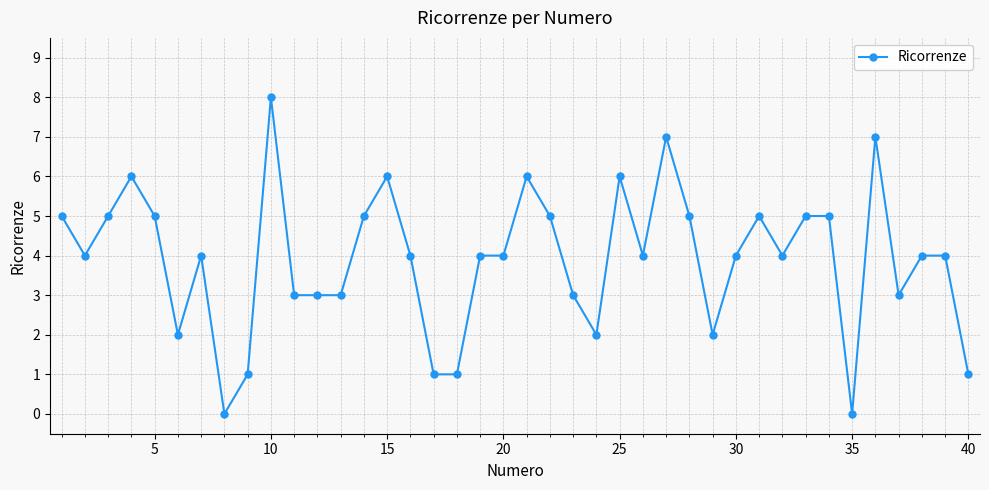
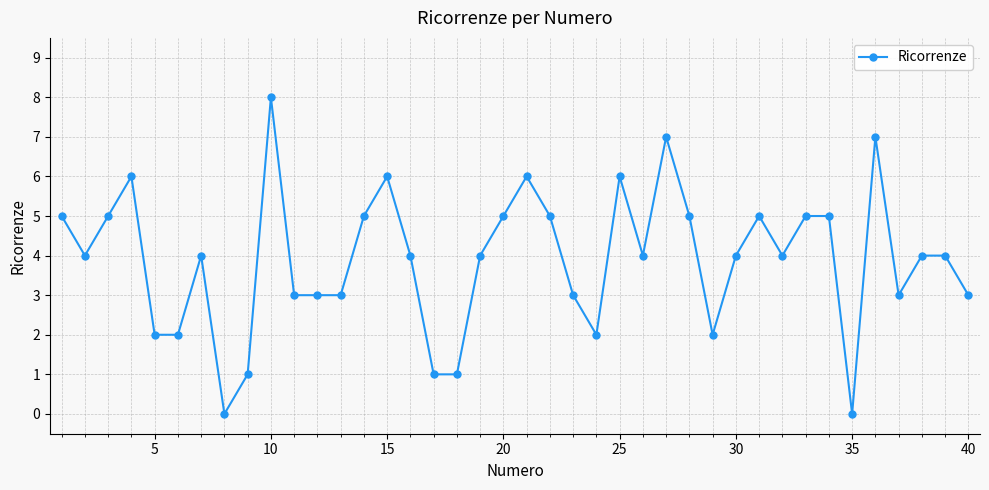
5: 5 -> 2
20: 4 -> 5
40: 1 -> 3
